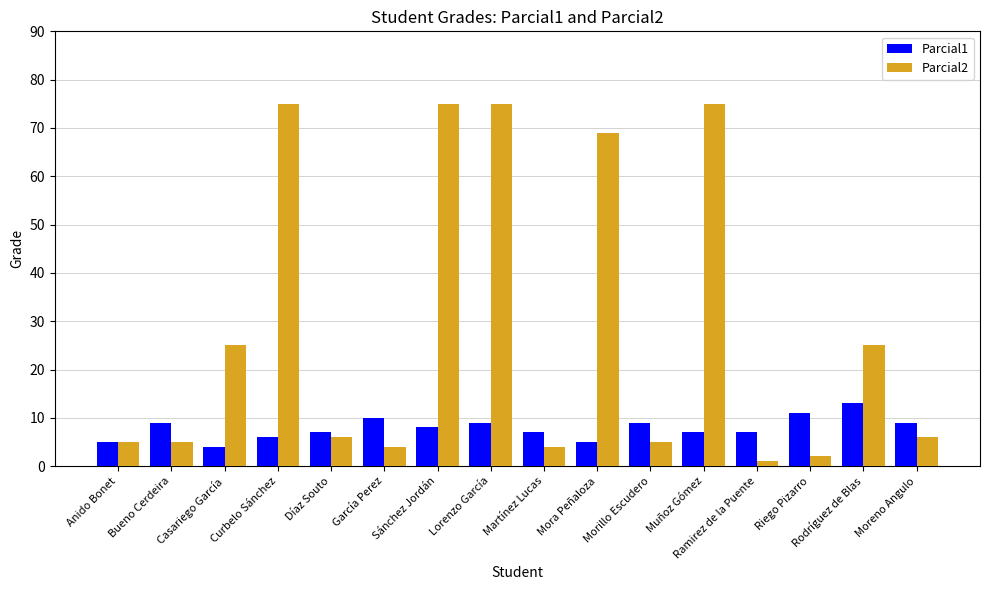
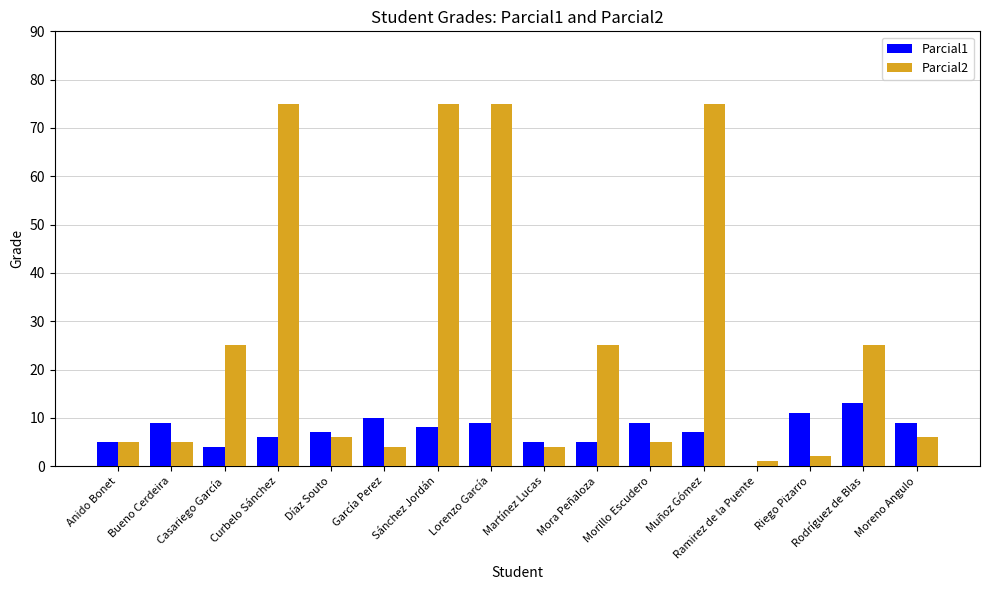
Parcial1, Martínez Lucas: 7 -> 5
Parcial2, Mora Peñaloza: 69 -> 25
Parcial1, Ramirez de la Puente: 7 -> 0
